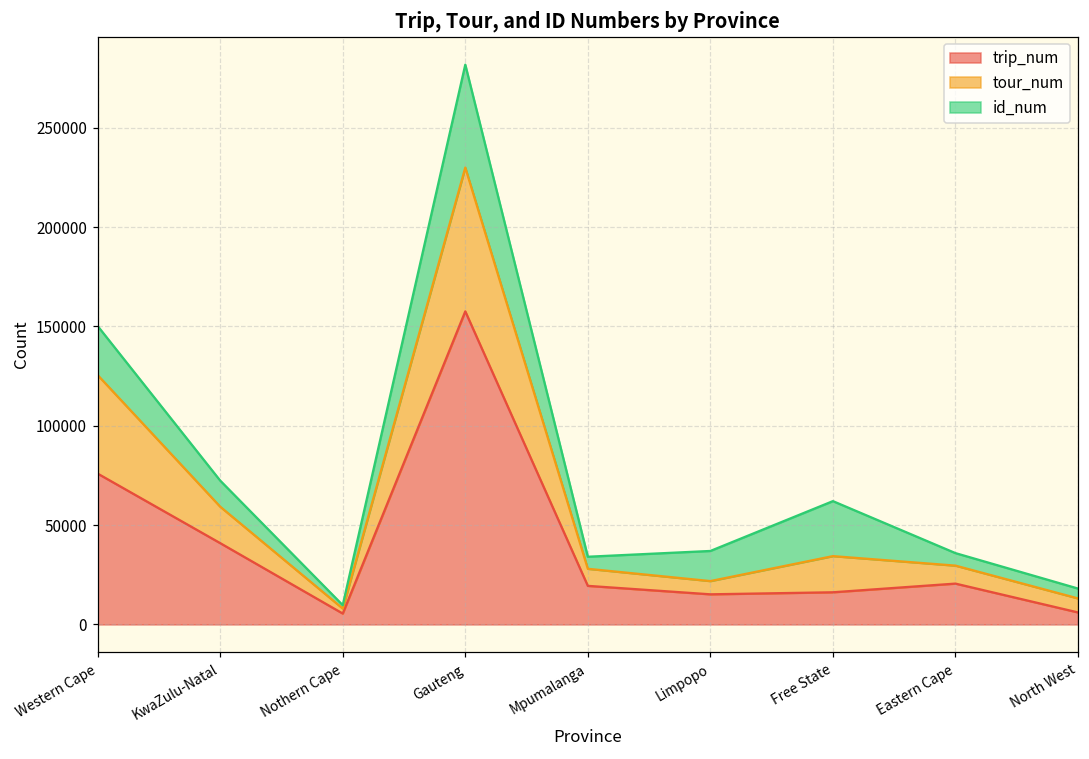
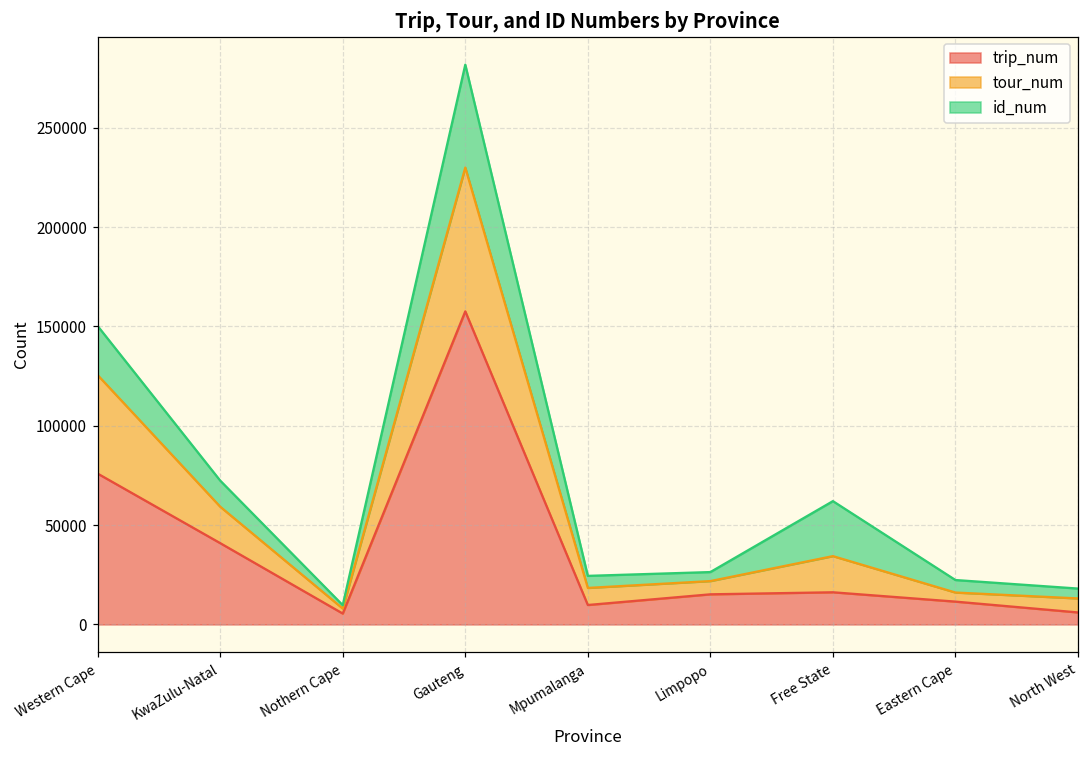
trip_num, Mpumalanga: 19000 -> 10000
id_num, Limpopo: 15000 -> 5000
trip_num, Eastern Cape: 21000 -> 11000
tour_num, Eastern Cape: 9000 -> 5000
